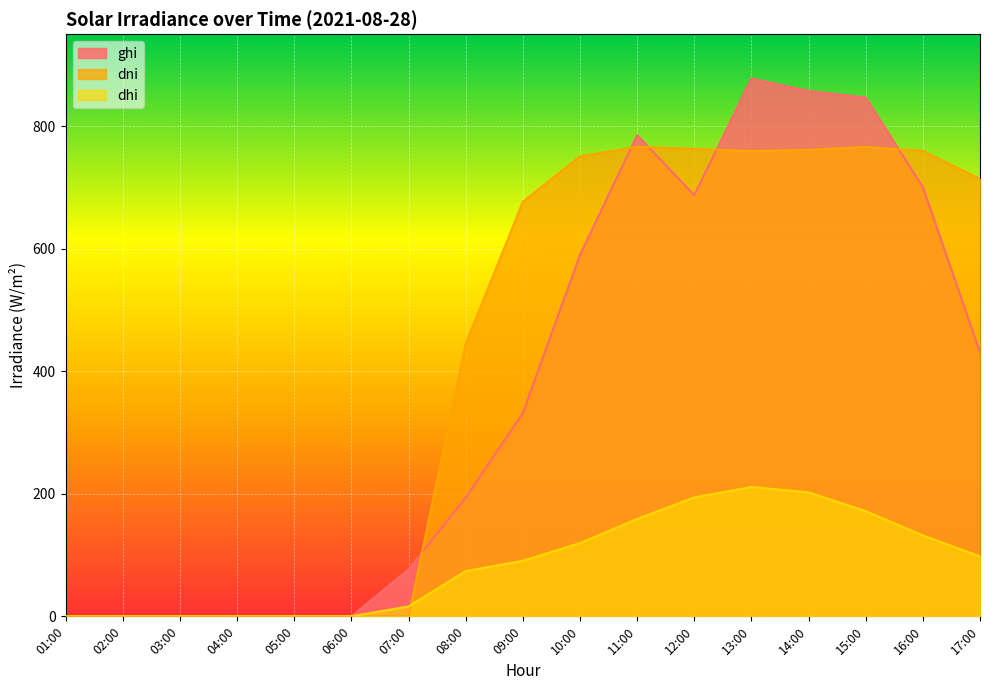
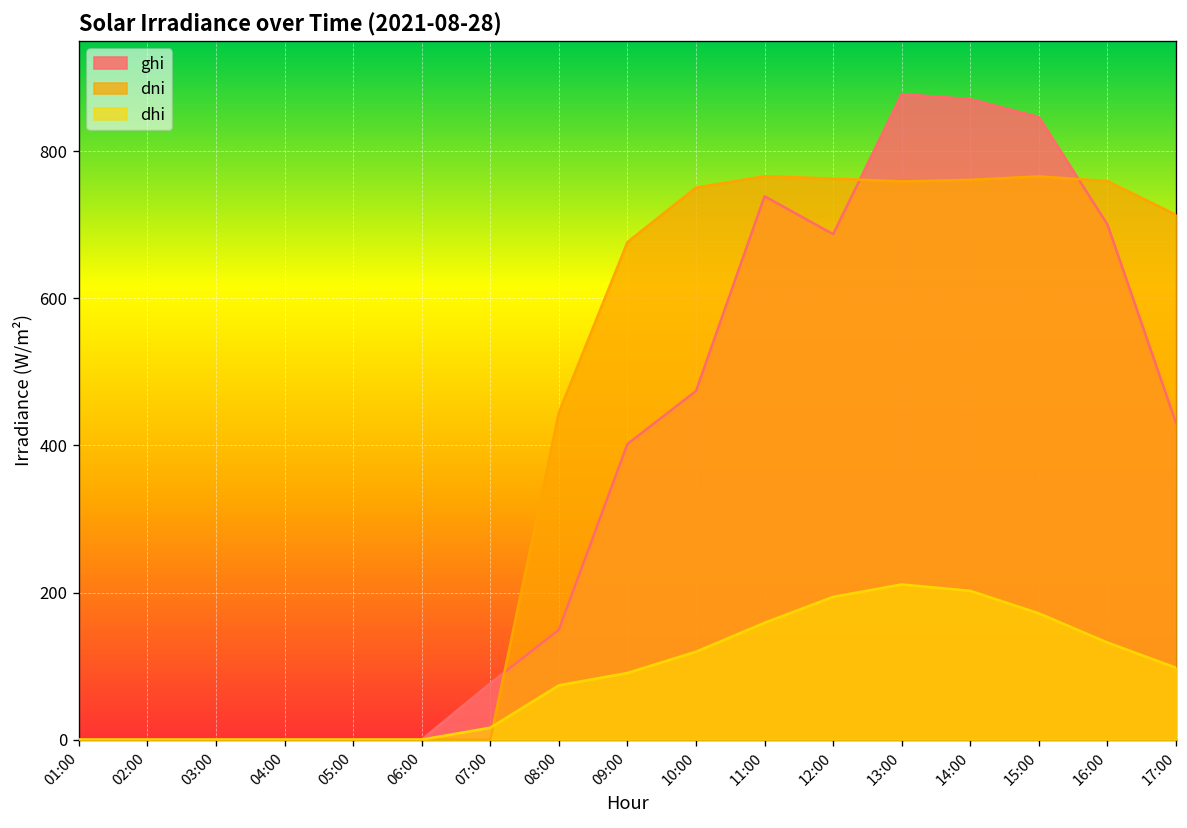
ghi, 08:00: 190 -> 150
ghi, 09:00: 330 -> 400
ghi, 10:00: 590 -> 470
ghi, 11:00: 790 -> 740
ghi, 14:00: 860 -> 870
